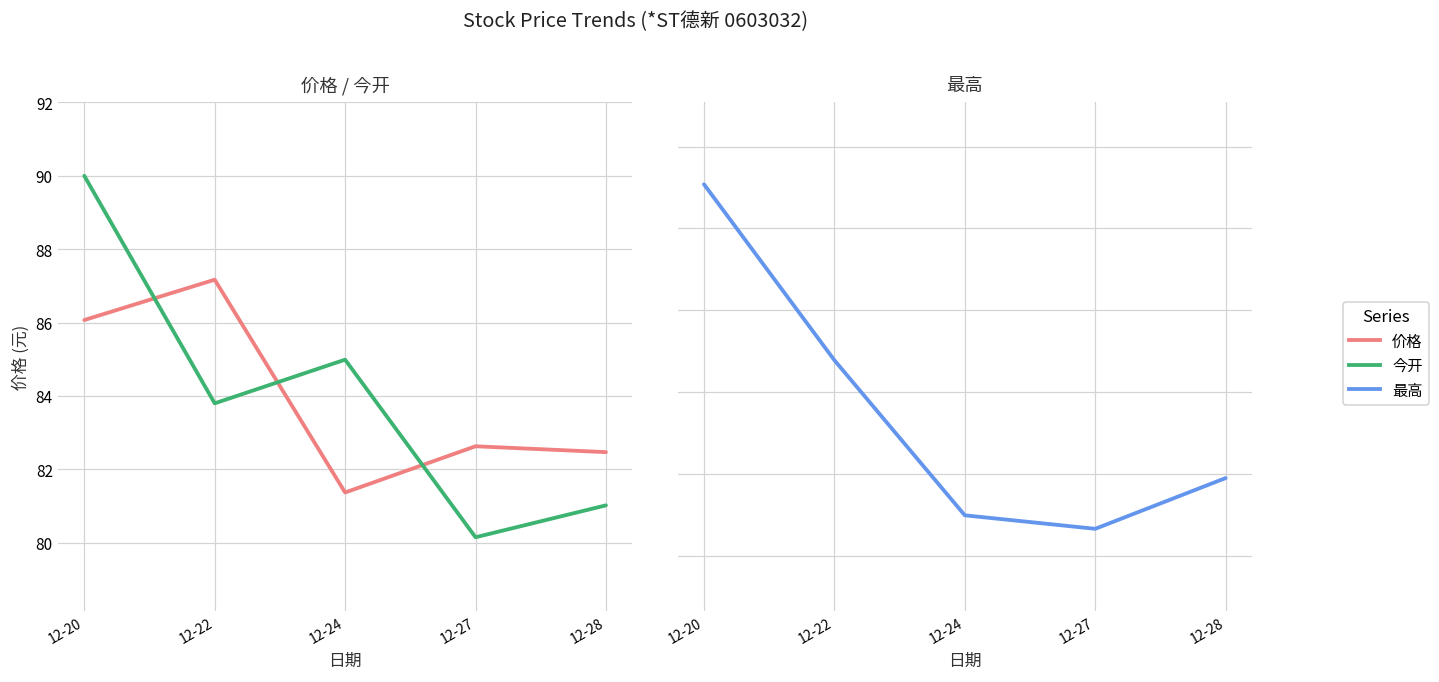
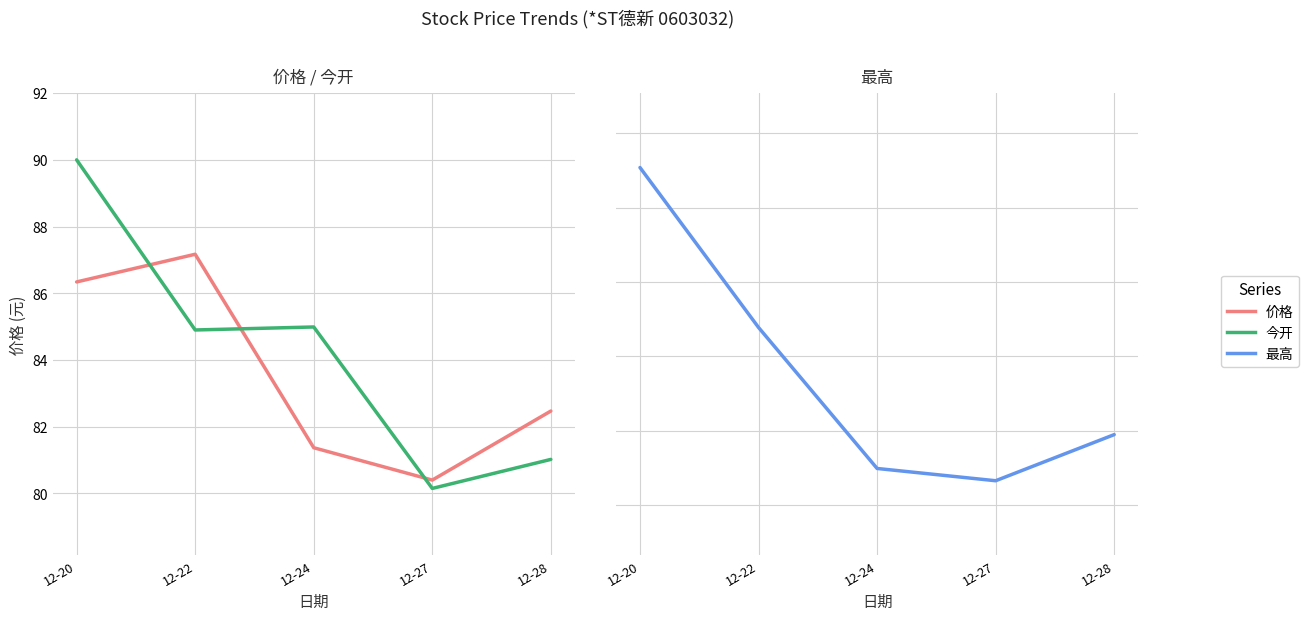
价格 / 今开, 价格, 12-20: 86.1 -> 86.3
价格 / 今开, 今开, 12-22: 83.8 -> 84.9
价格 / 今开, 价格, 12-27: 82.6 -> 80.4
